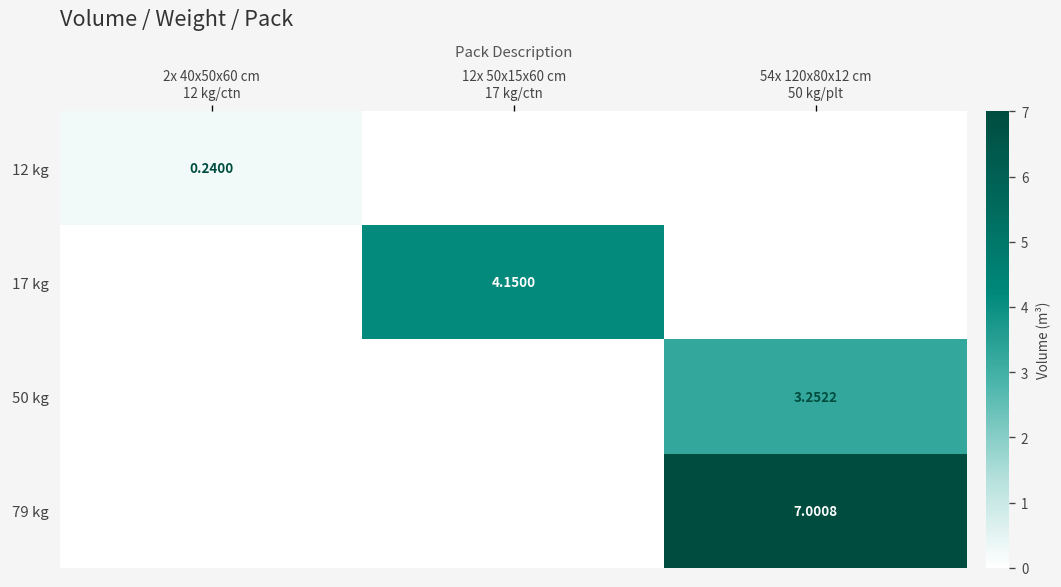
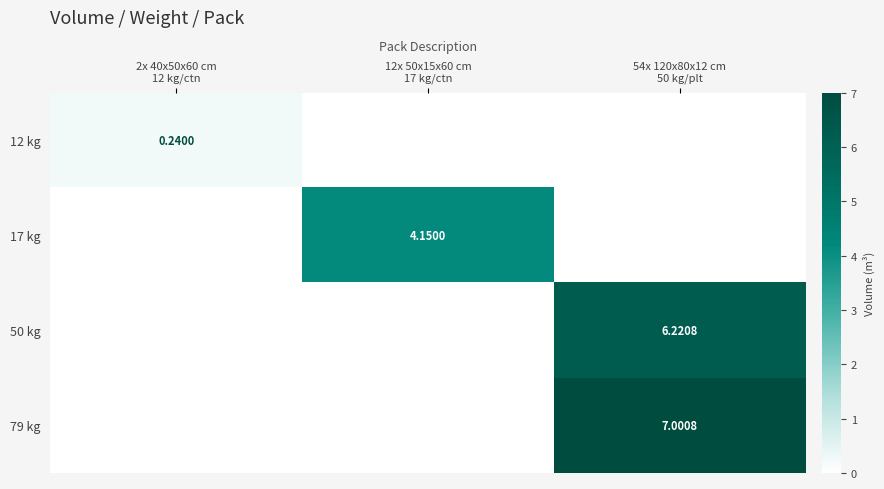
50 kg, 54x 120x80x12 cm 50 kg/plt: 3.2522 -> 6.2208
